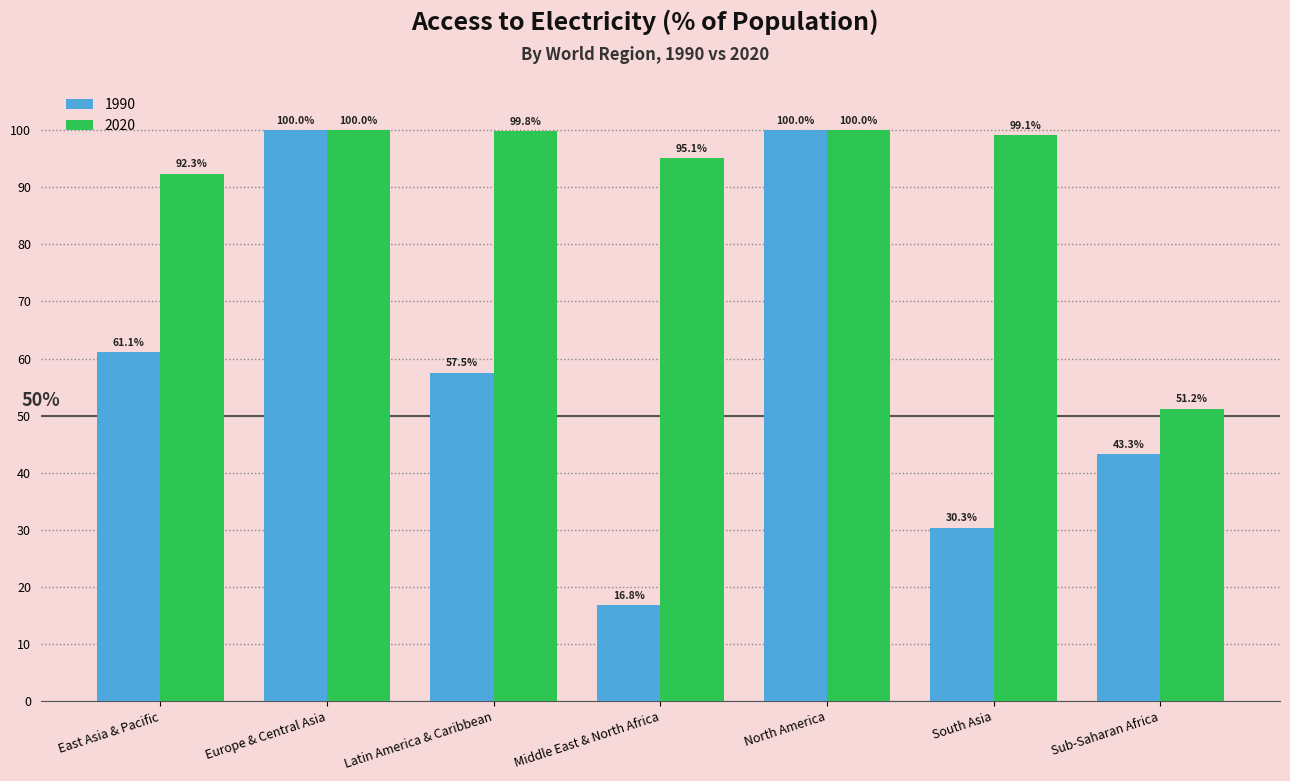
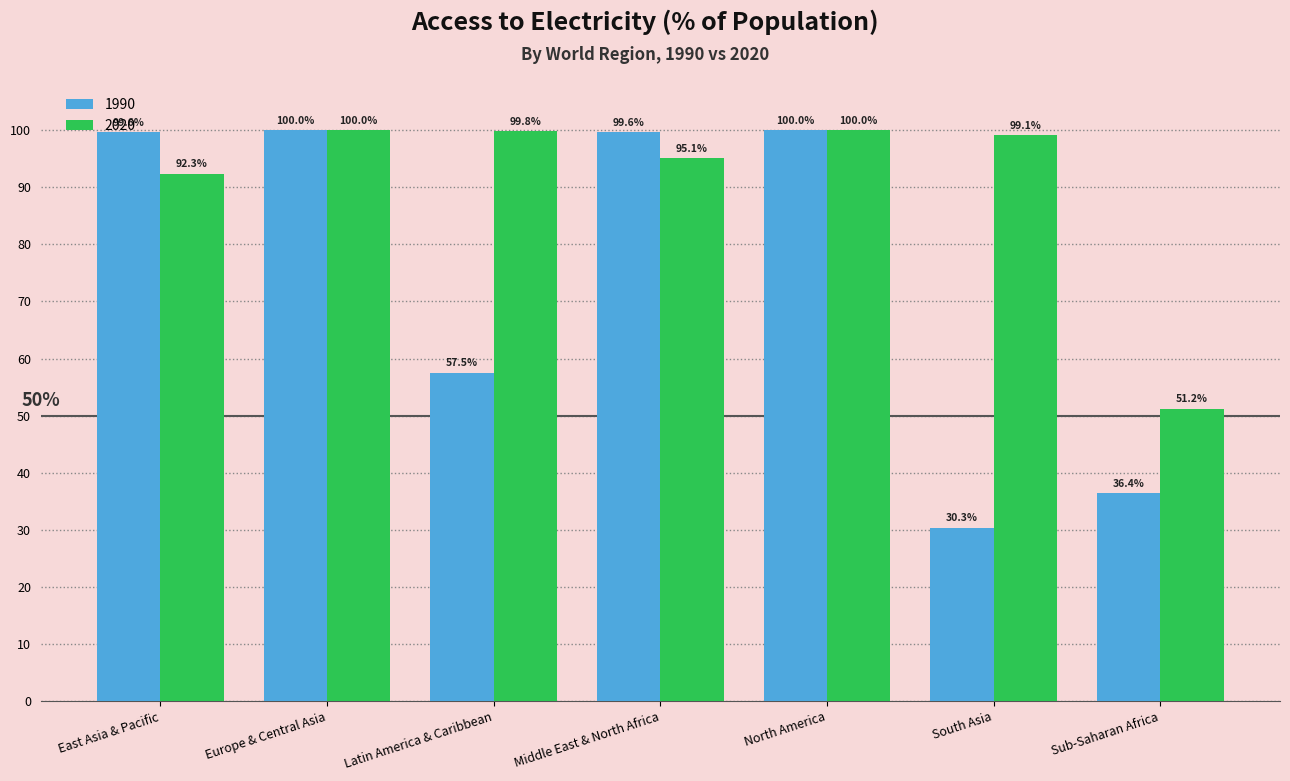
1990, East Asia & Pacific: 61.1% -> 99.6%
1990, Middle East & North Africa: 16.8% -> 99.6%
1990, Sub-Saharan Africa: 43.3% -> 36.4%
